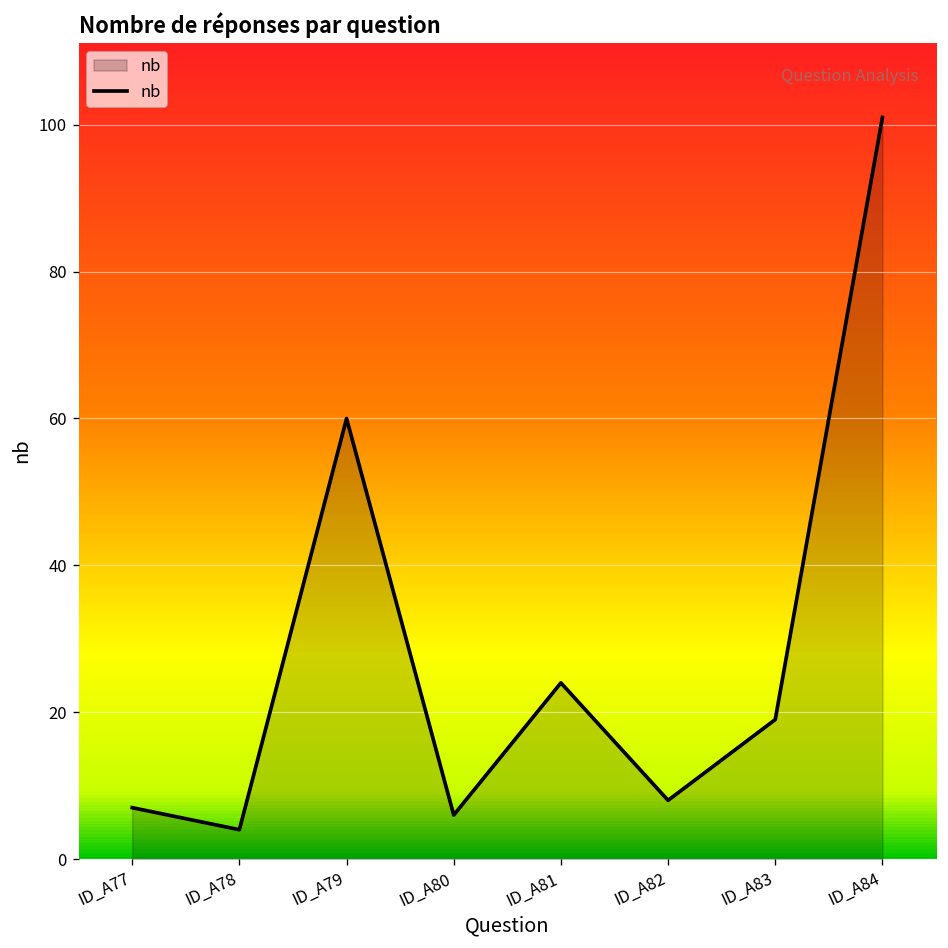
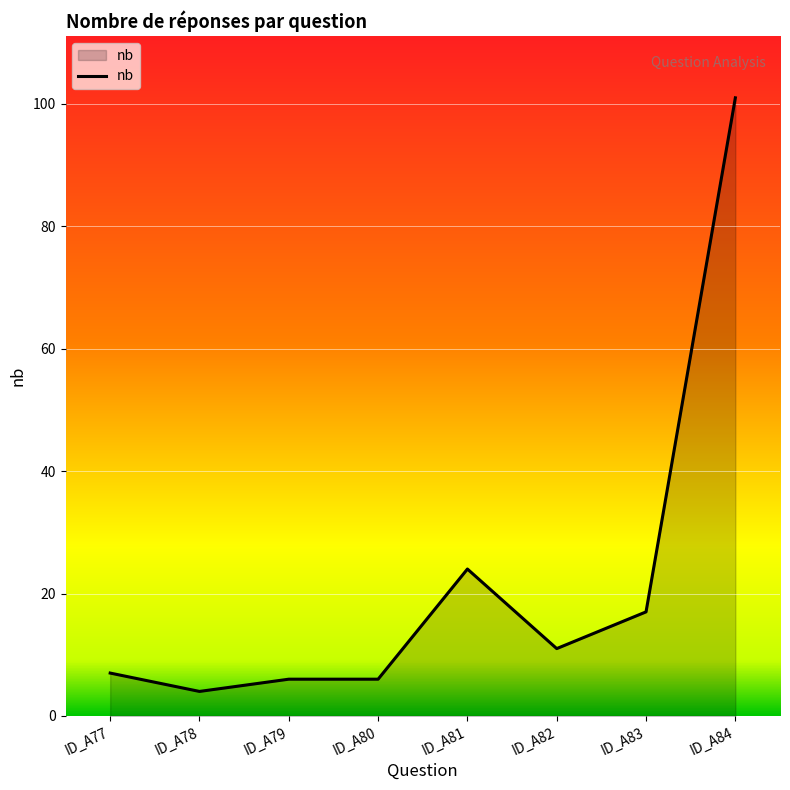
ID_A79: 60 -> 6
ID_A82: 8 -> 11
ID_A83: 19 -> 17
